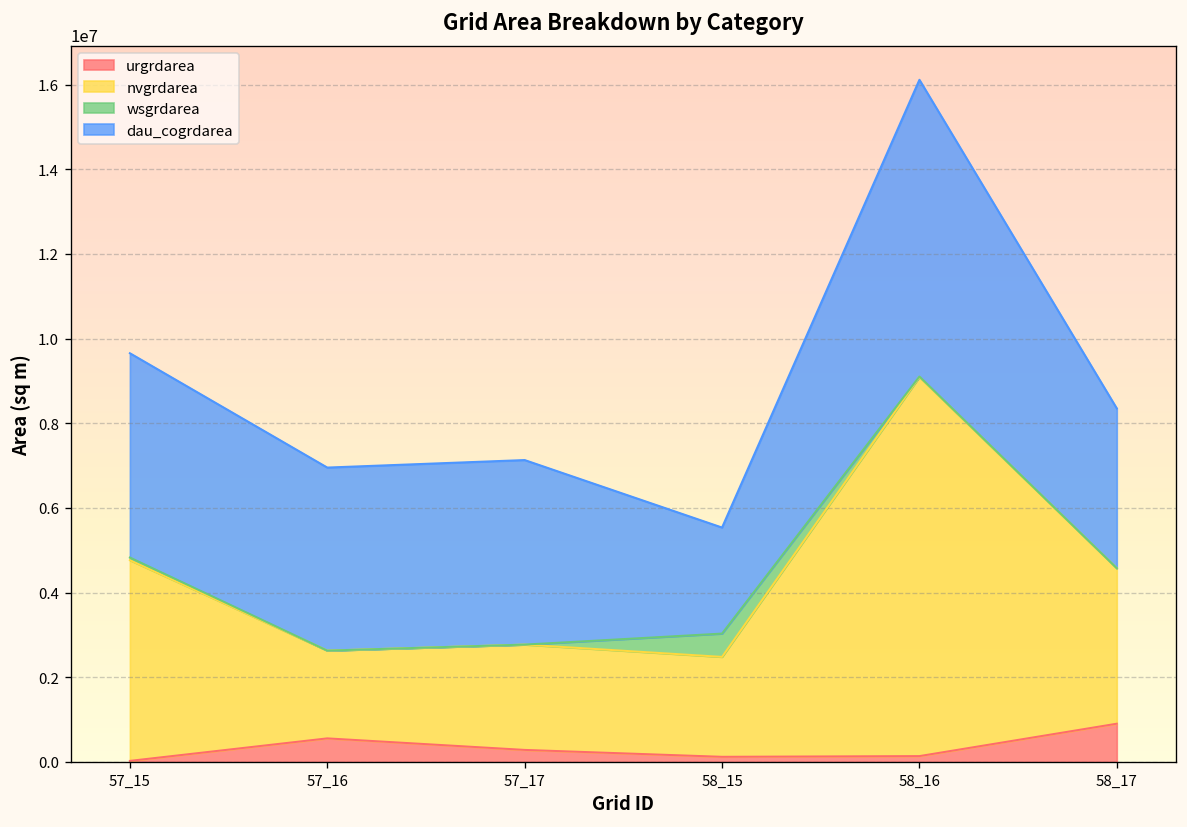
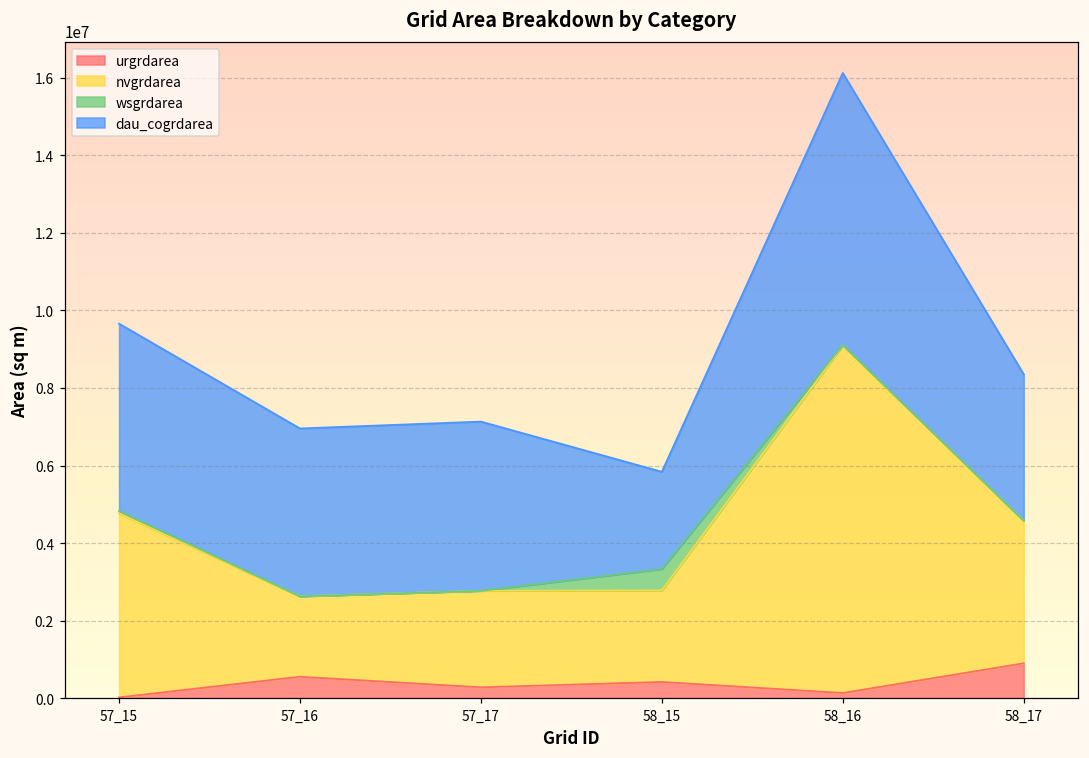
urgrdarea, 58_15: 100000 -> 400000
